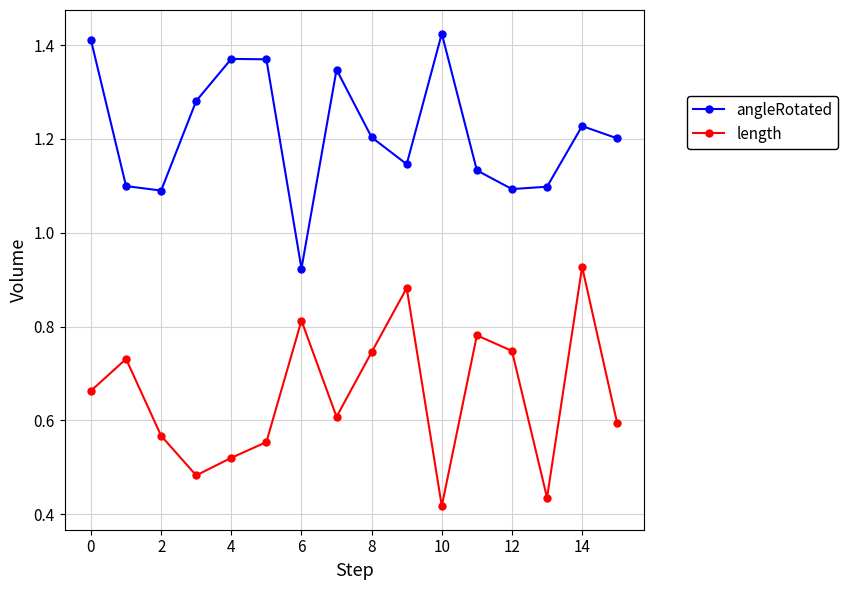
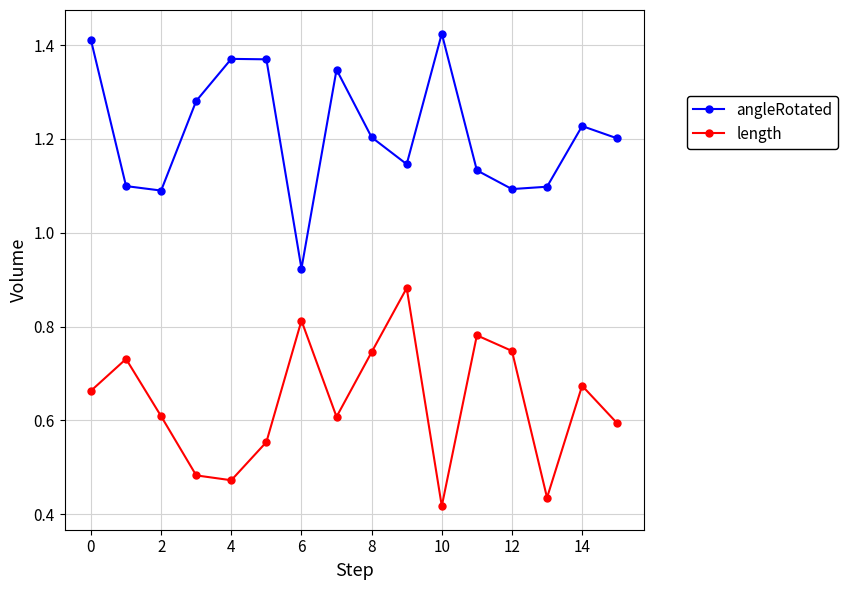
length, 2: 0.57 -> 0.61
length, 4: 0.52 -> 0.47
length, 14: 0.93 -> 0.67
